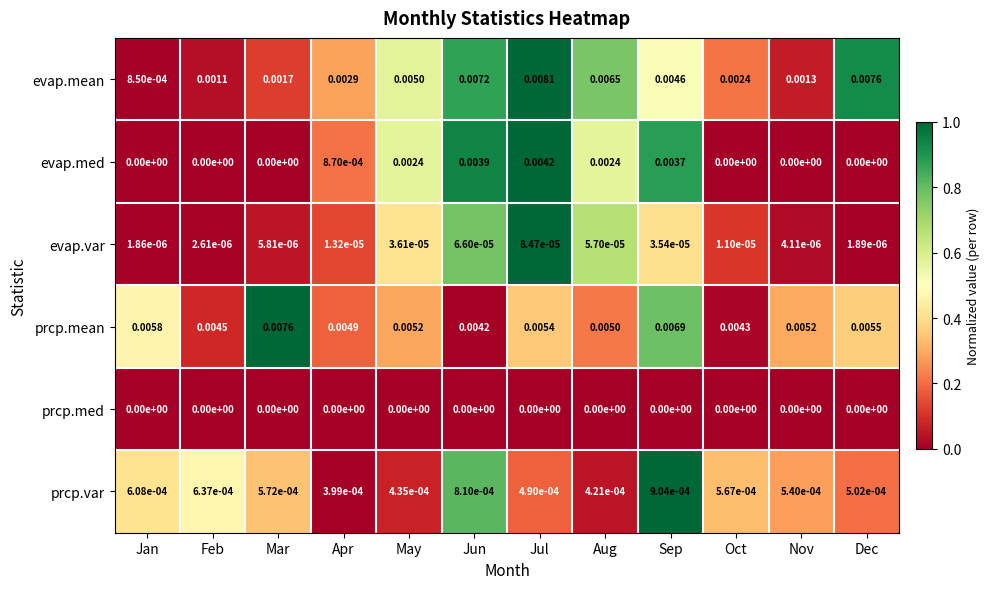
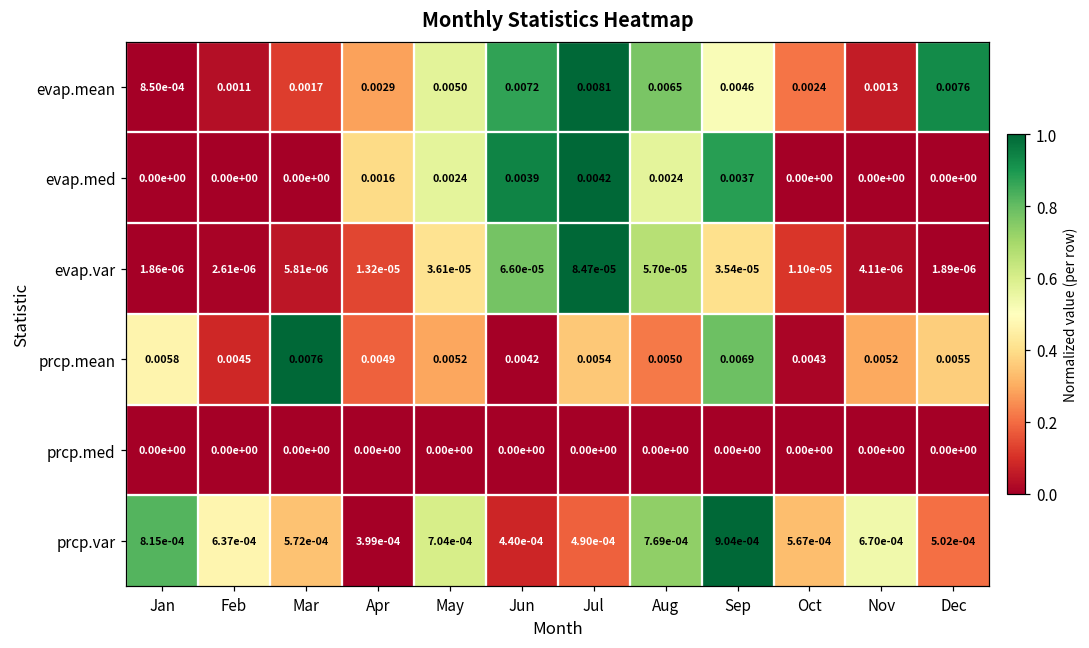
evap.med, Apr: 8.70e-04 -> 0.0016
prcp.var, Jan: 6.08e-04 -> 8.15e-04
prcp.var, May: 4.35e-04 -> 7.04e-04
prcp.var, Jun: 8.10e-04 -> 4.40e-04
prcp.var, Aug: 4.21e-04 -> 7.69e-04
prcp.var, Nov: 5.40e-04 -> 6.70e-04
